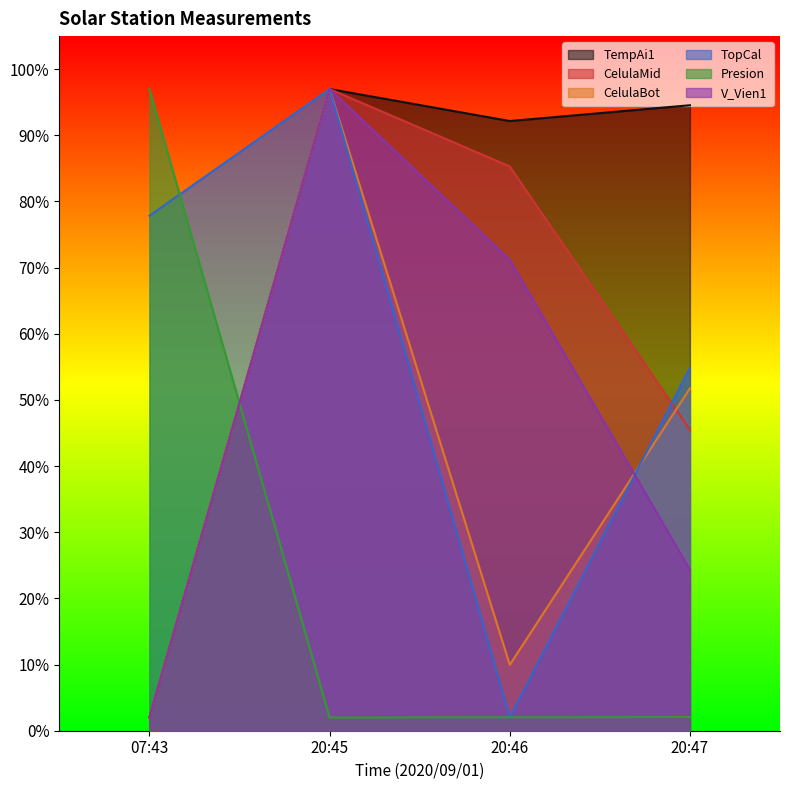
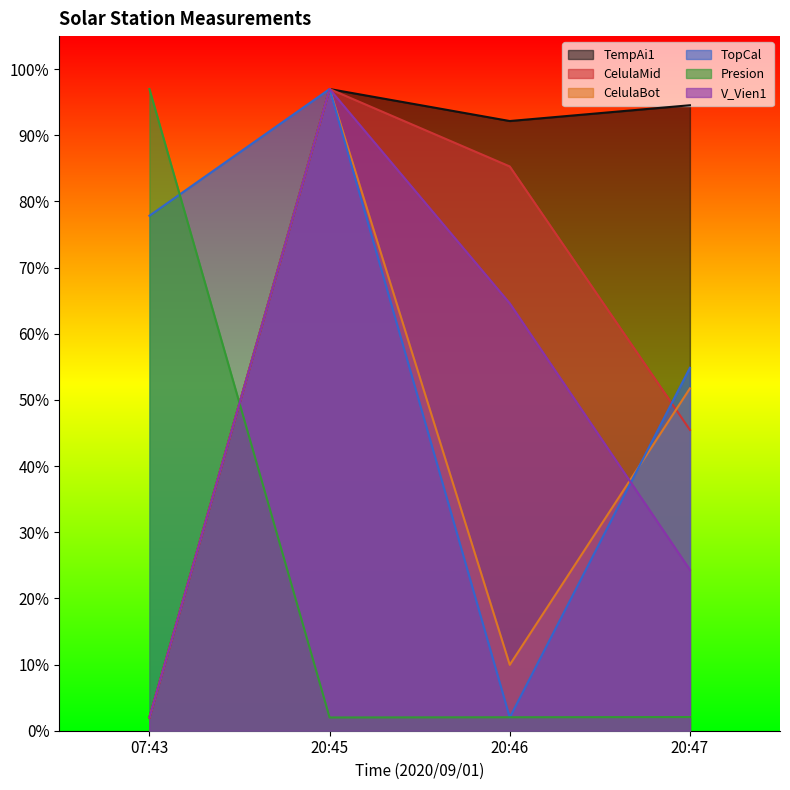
V_Vien1, 20:46: 71% -> 65%
